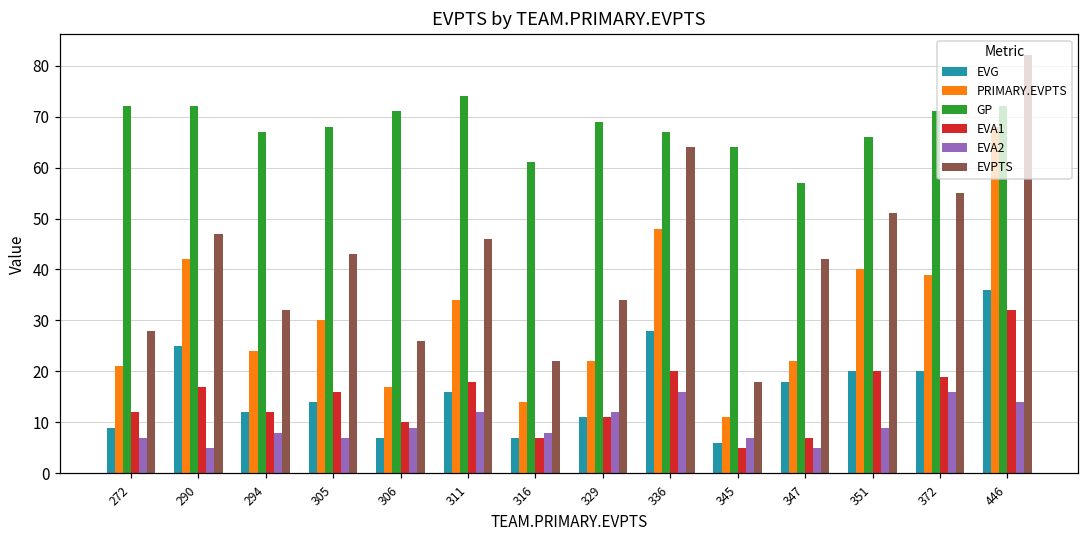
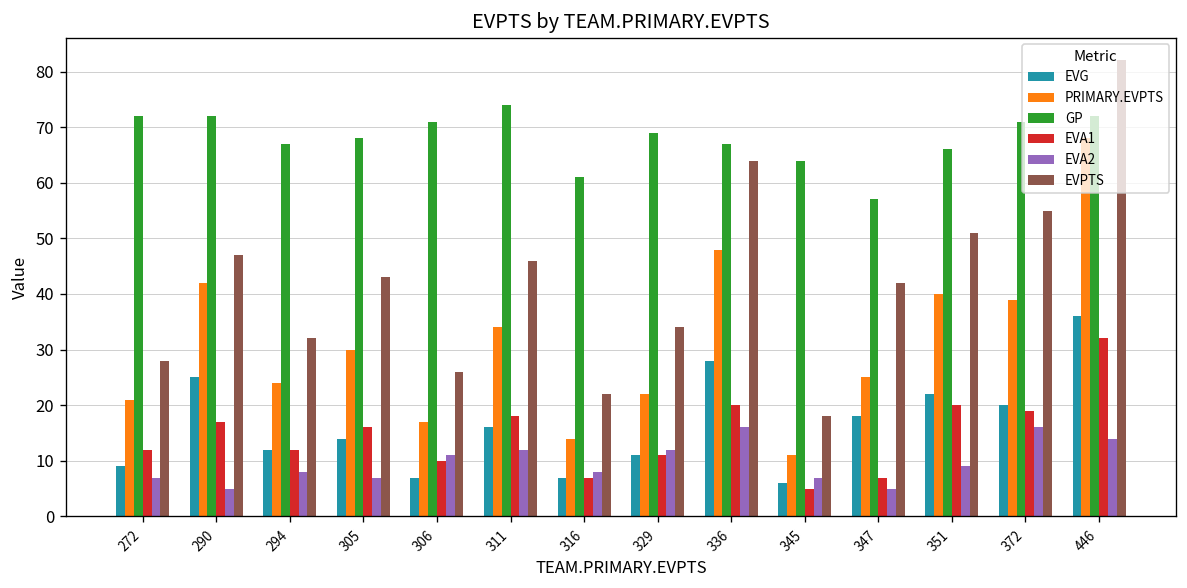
EVA2, 306: 9 -> 11
PRIMARY.EVPTS, 347: 22 -> 25
EVG, 351: 20 -> 22
